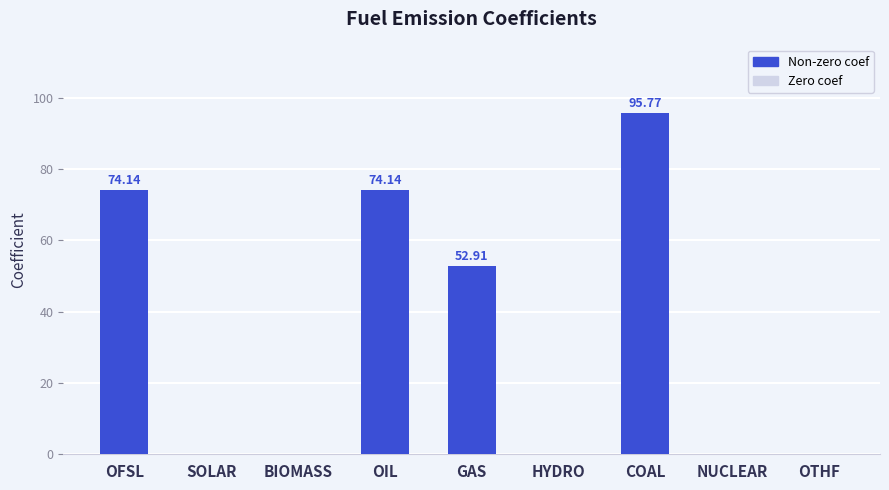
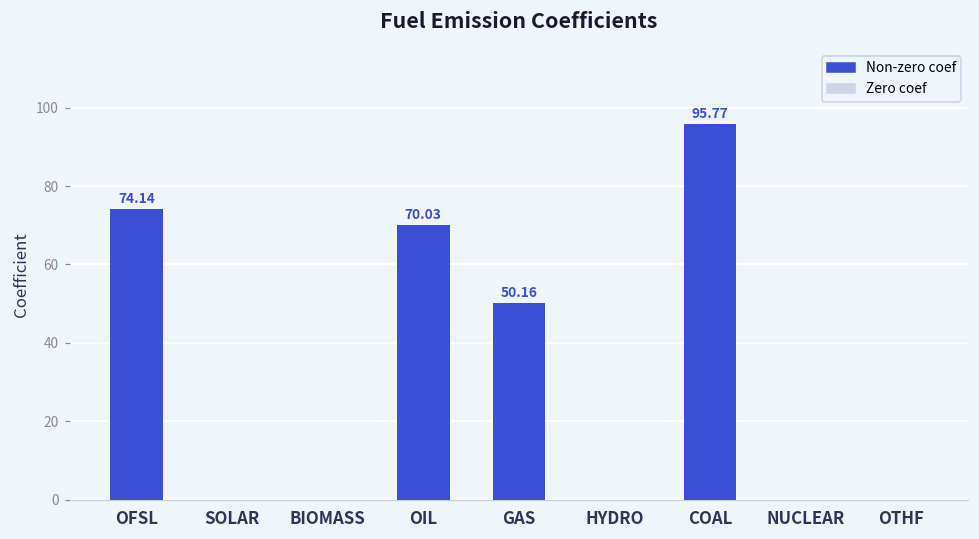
OIL: 74.14 -> 70.03
GAS: 52.91 -> 50.16
